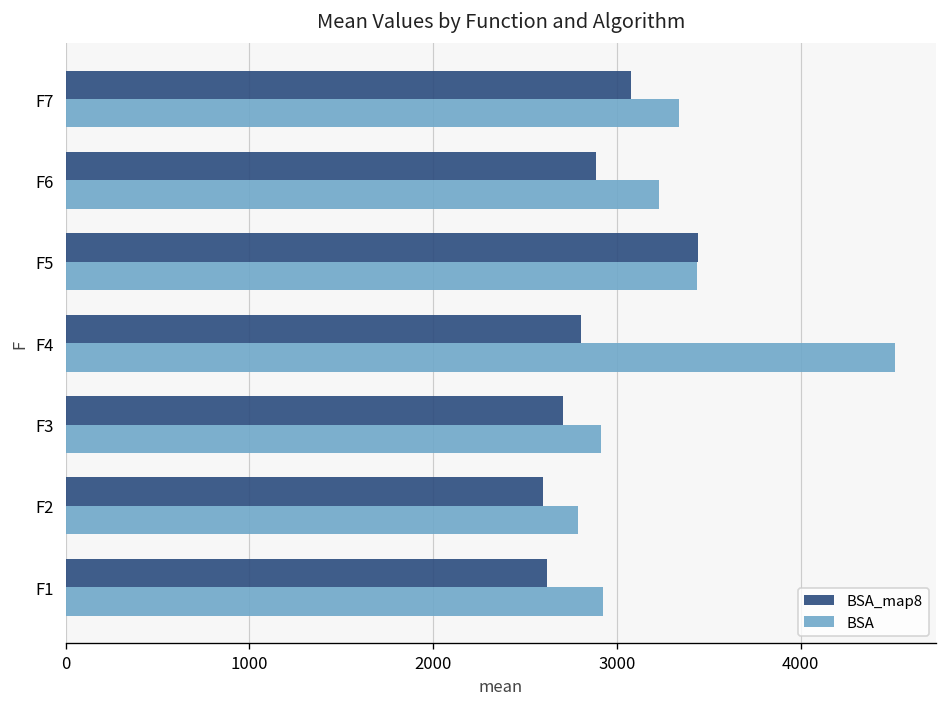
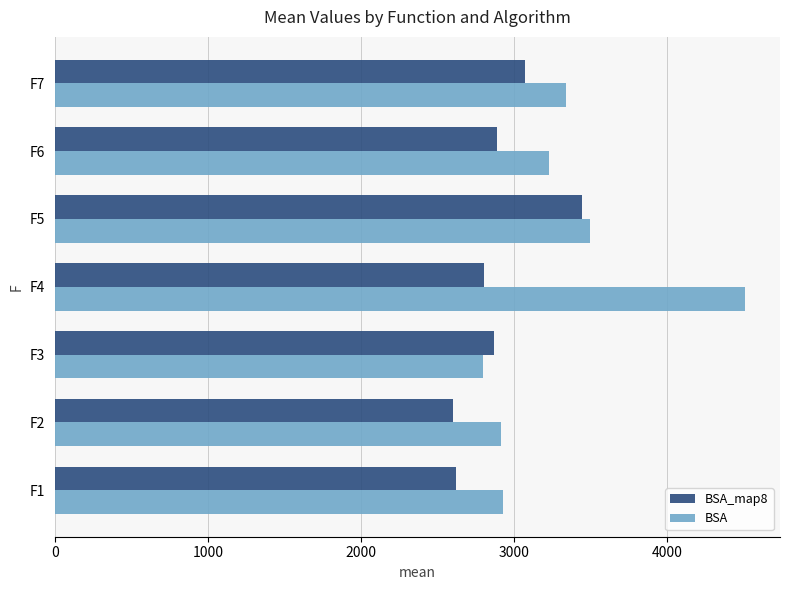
BSA, F5: 3440 -> 3500
BSA_map8, F3: 2710 -> 2870
BSA, F3: 2920 -> 2800
BSA, F2: 2790 -> 2910
